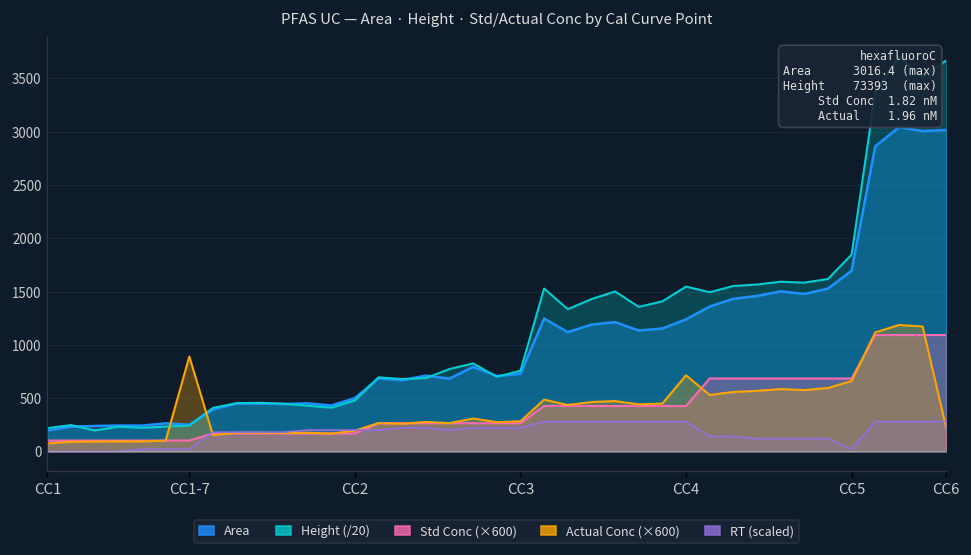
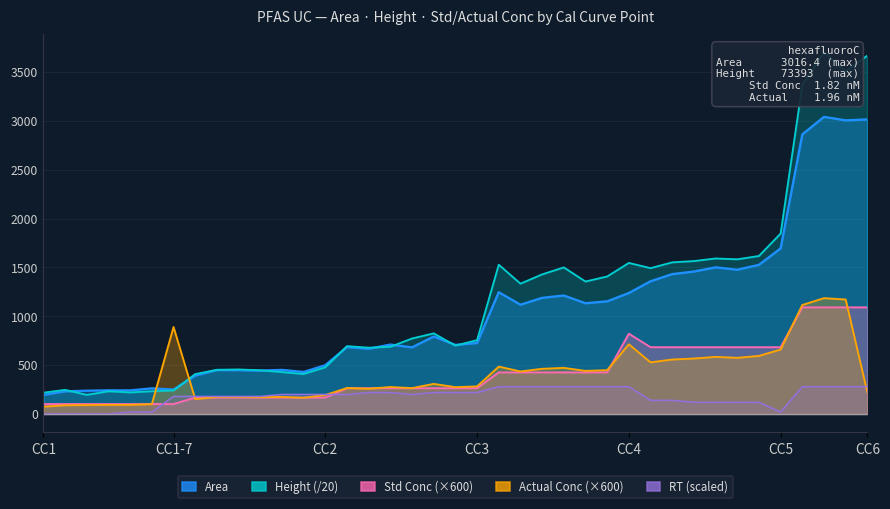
RT (scaled), CC1-7: 0 -> 200
Std Conc (×600), CC4: 400 -> 800
